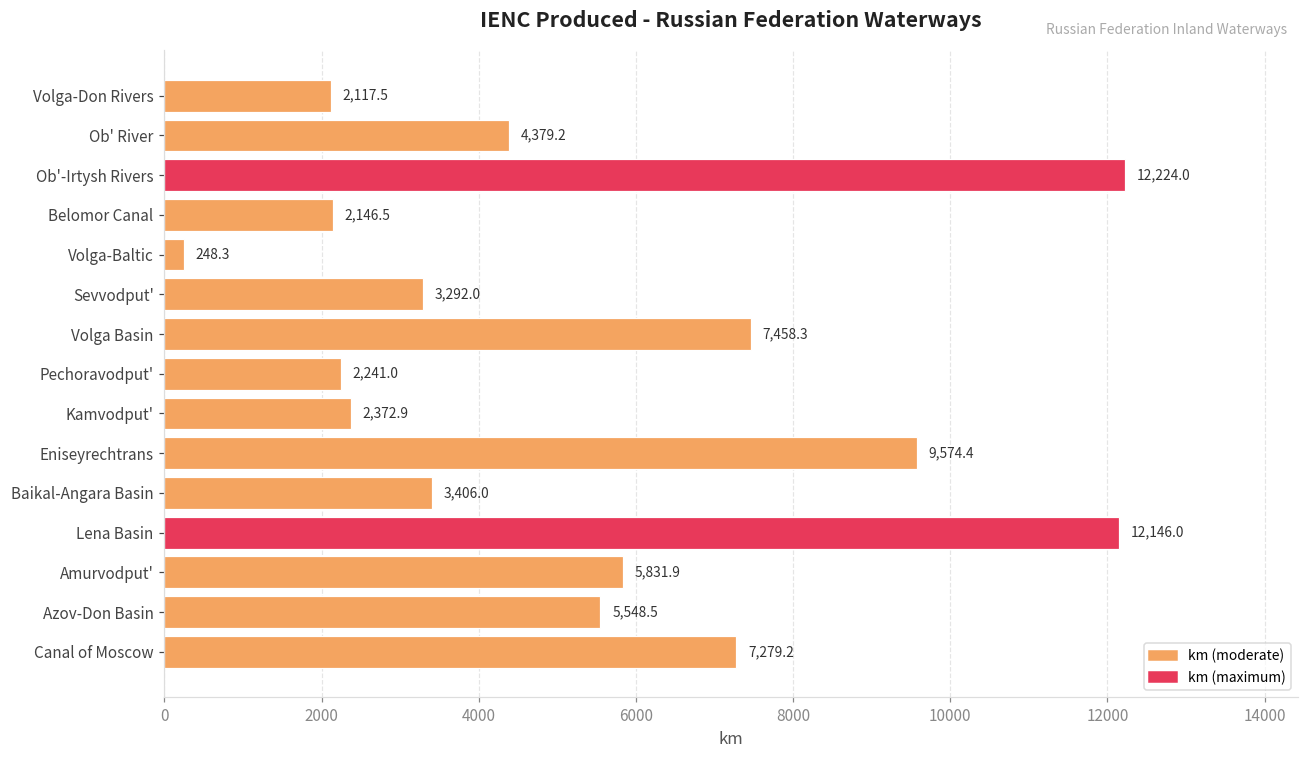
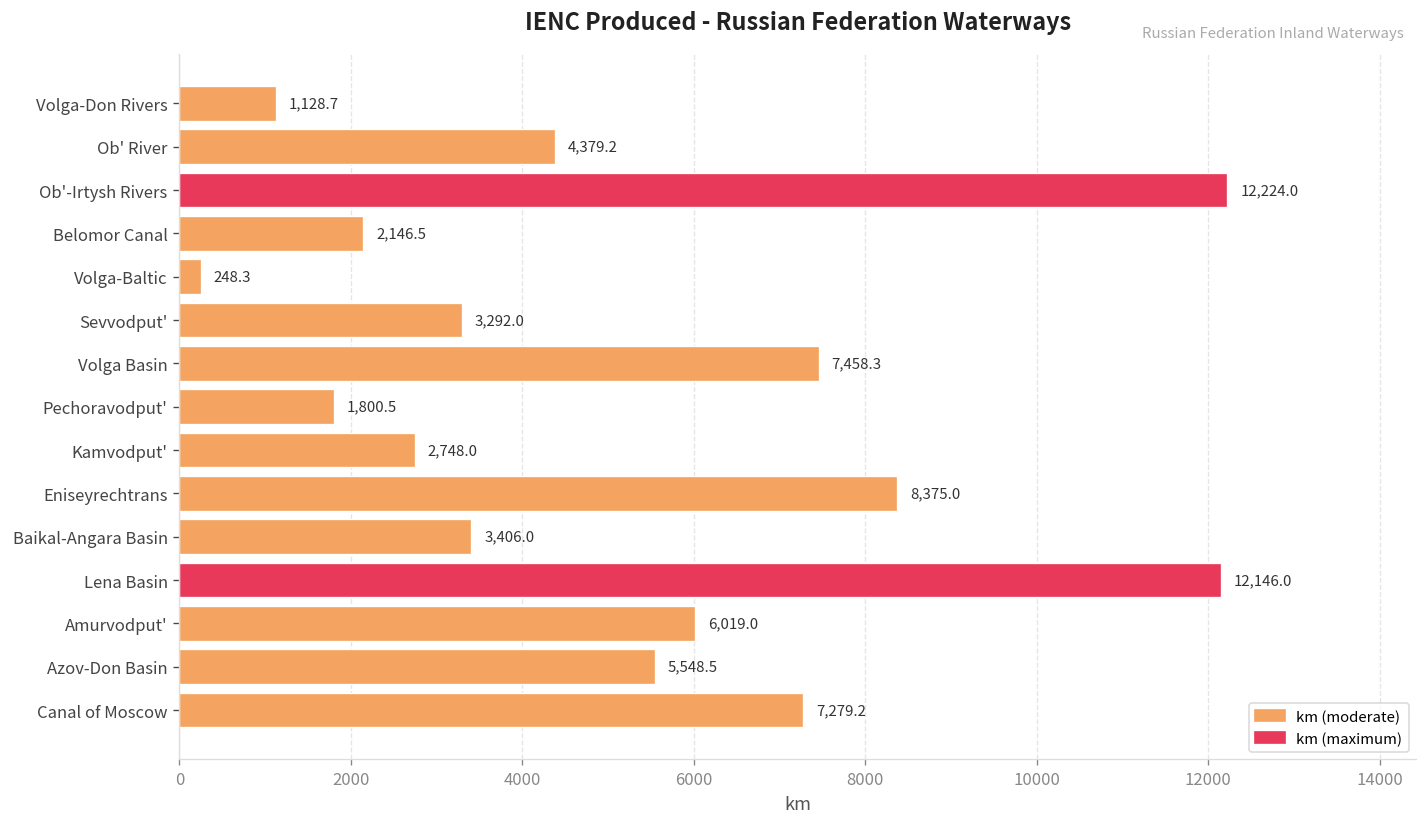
Volga-Don Rivers: 2,117.5 -> 1,128.7
Pechoravodput': 2,241.0 -> 1,800.5
Kamvodput': 2,372.9 -> 2,748.0
Eniseyrechtrans: 9,574.4 -> 8,375.0
Amurvodput': 5,831.9 -> 6,019.0
